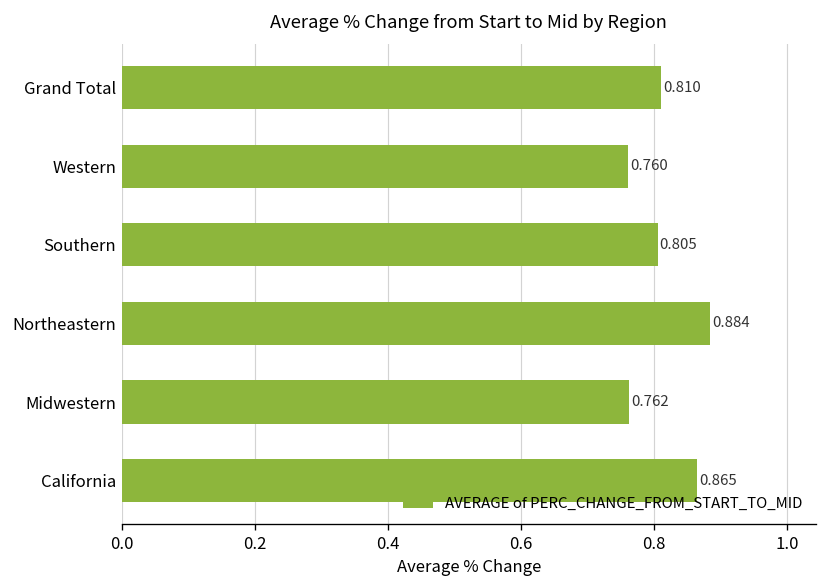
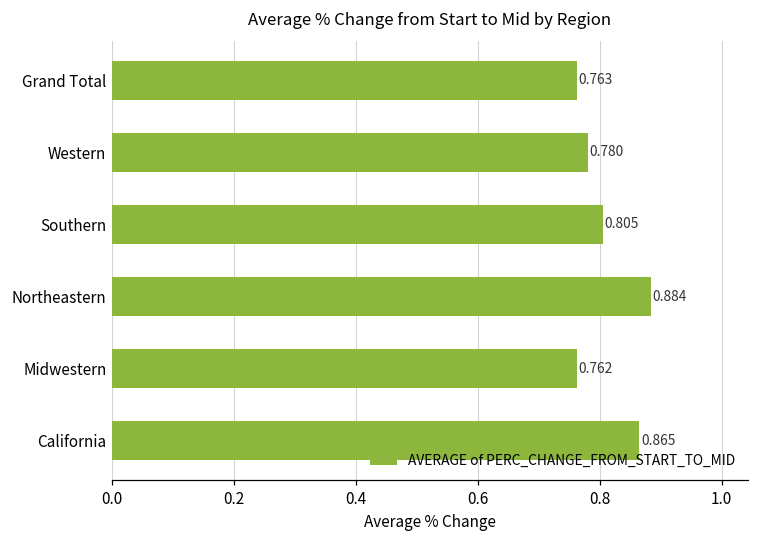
Grand Total: 0.810 -> 0.763
Western: 0.760 -> 0.780
